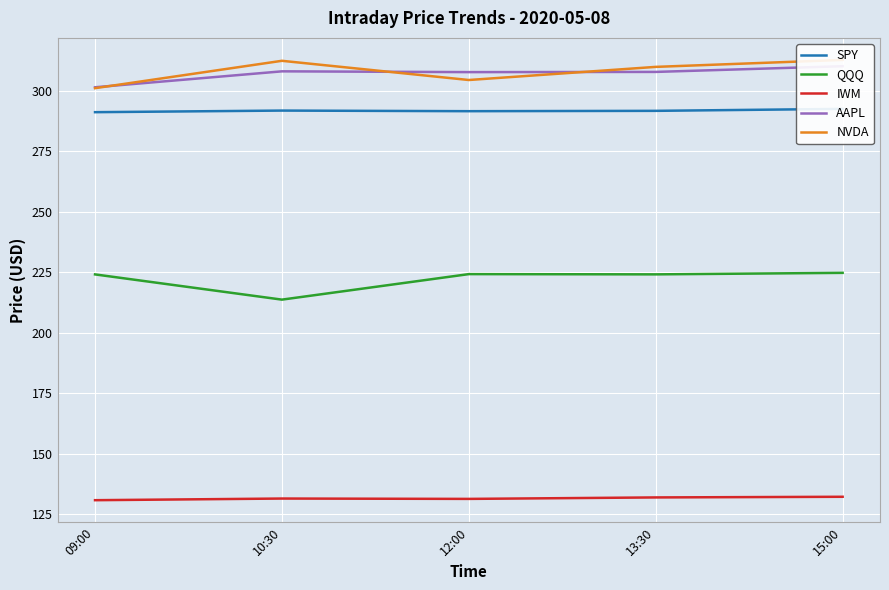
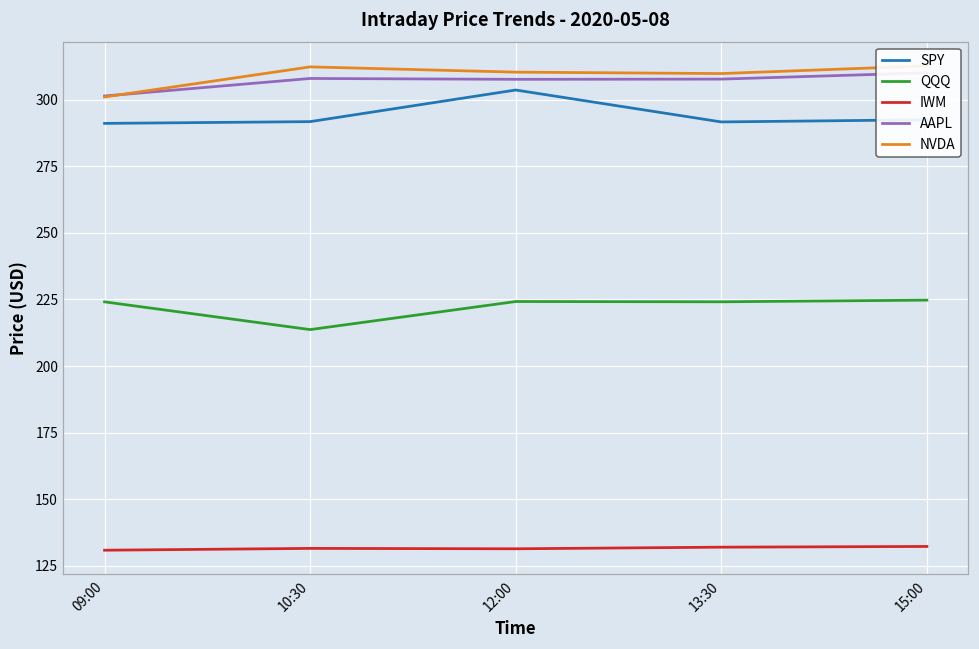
SPY, 12:00: 291 -> 304
NVDA, 12:00: 304 -> 310
